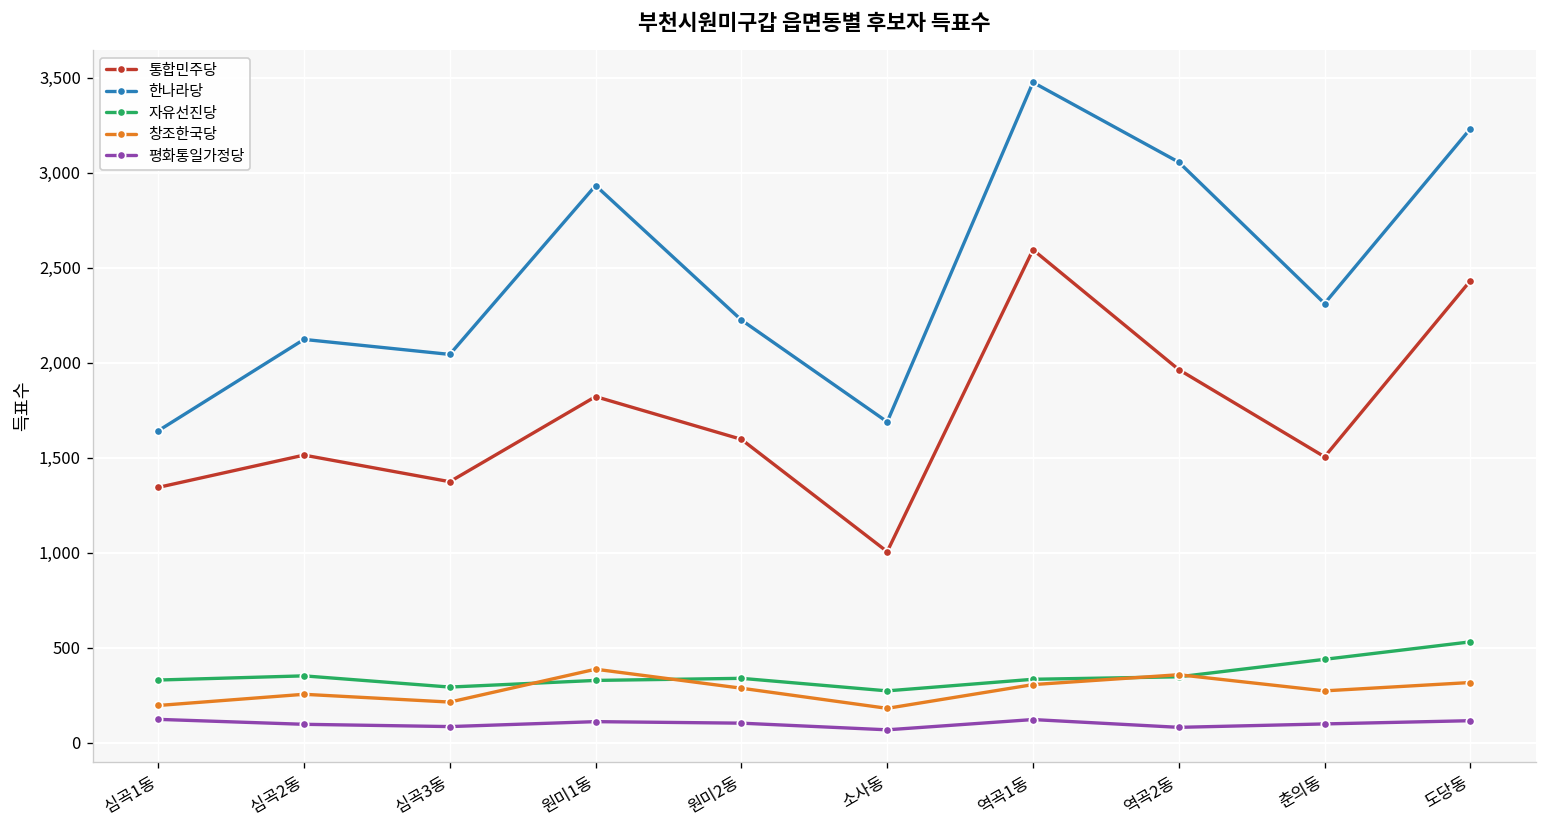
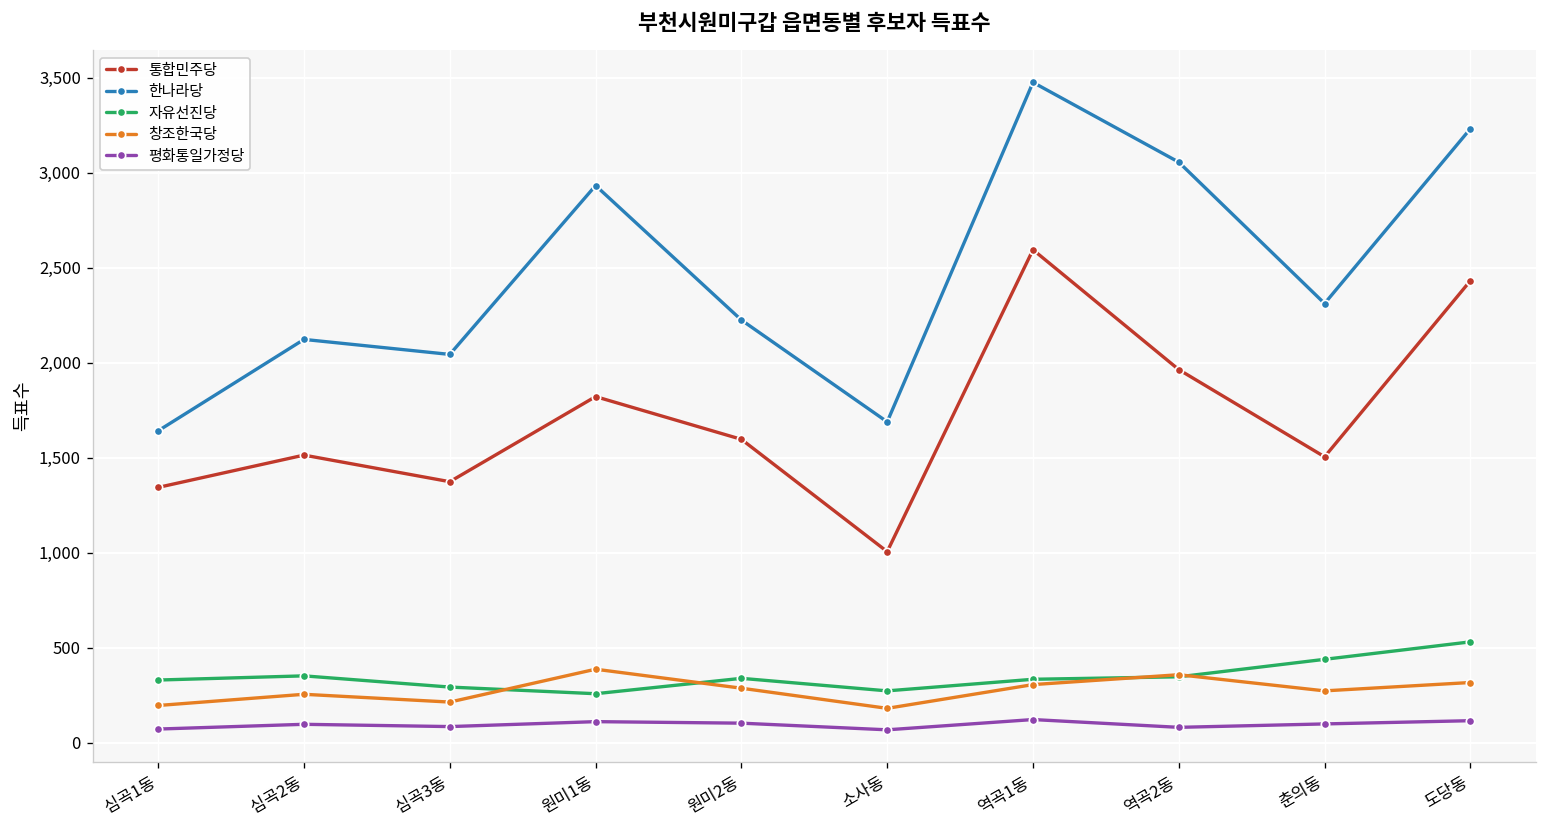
평화통일가정당, 심곡1동: 120 -> 70
자유선진당, 원미1동: 330 -> 260
